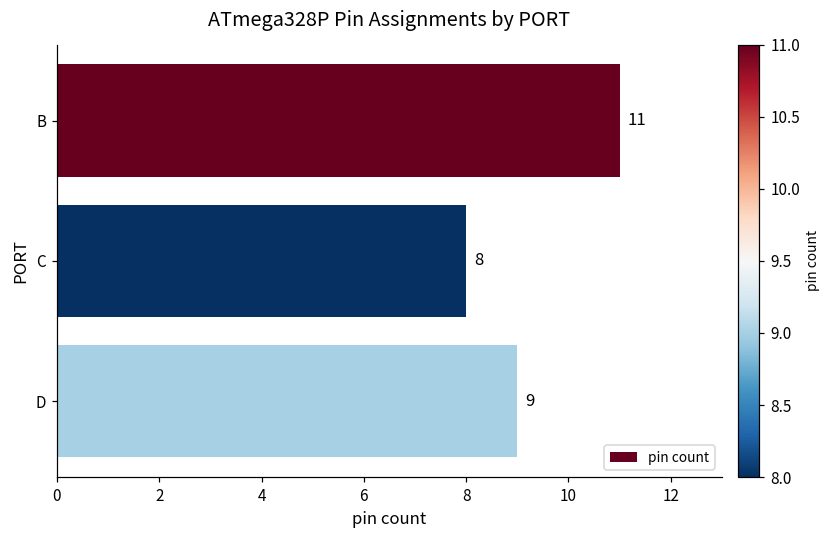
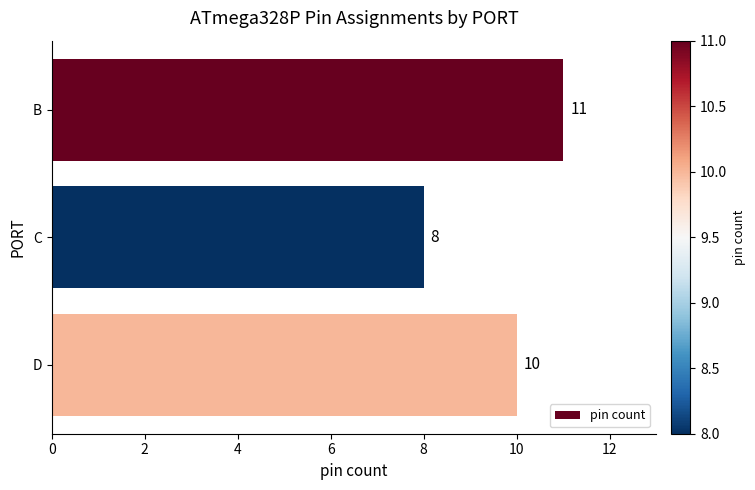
D: 9 -> 10
